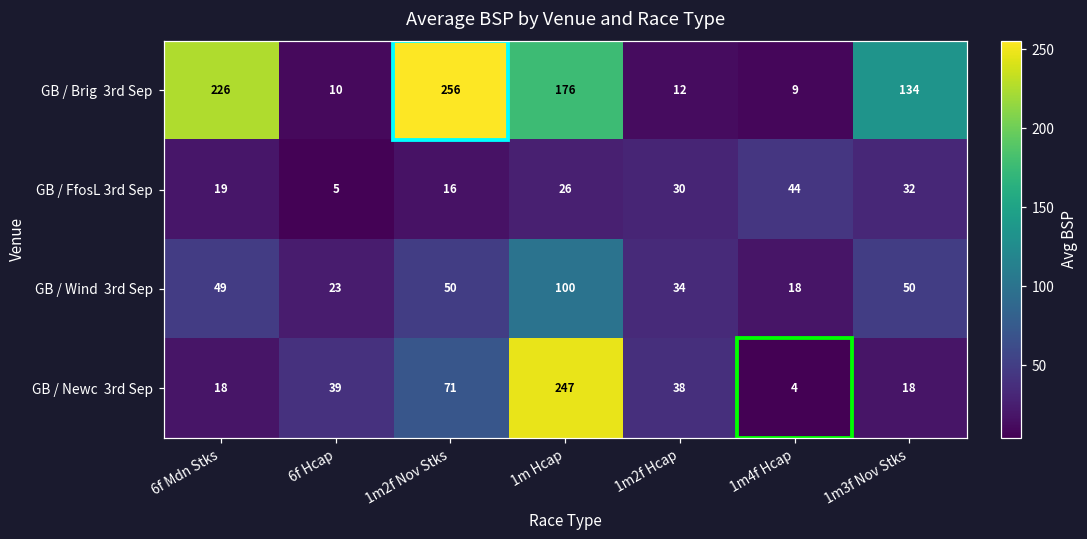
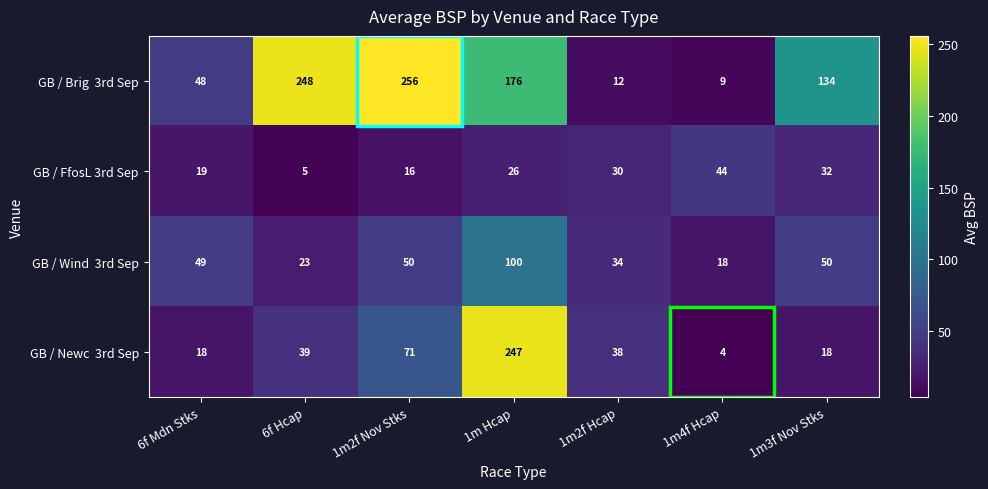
GB / Brig 3rd Sep, 6f Mdn Stks: 226 -> 48
GB / Brig 3rd Sep, 6f Hcap: 10 -> 248
